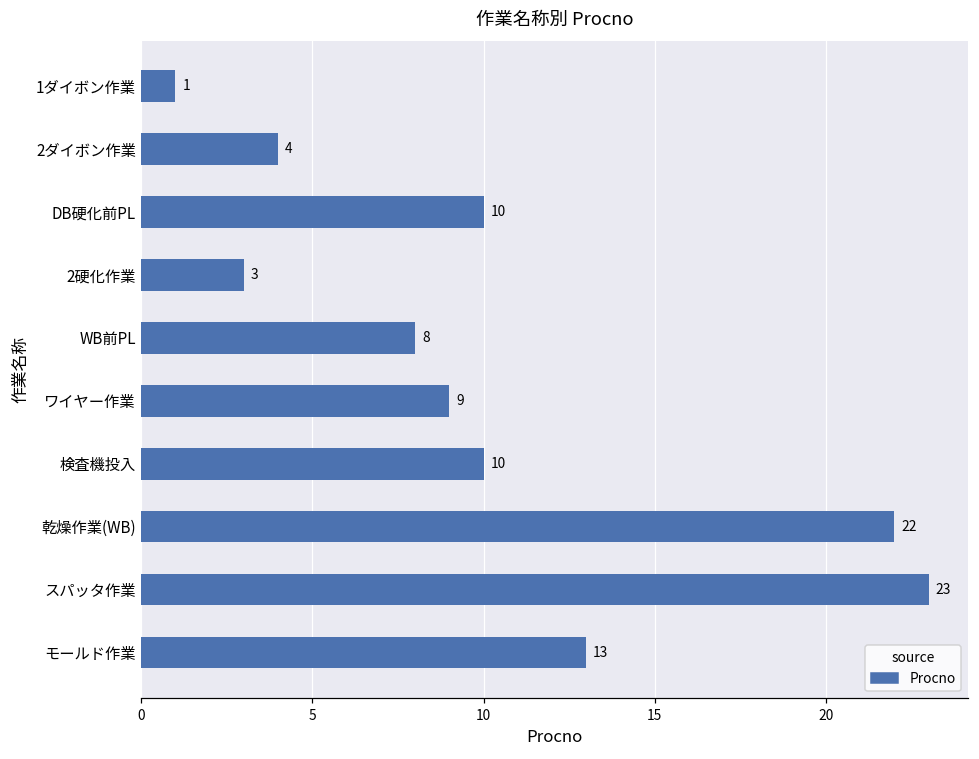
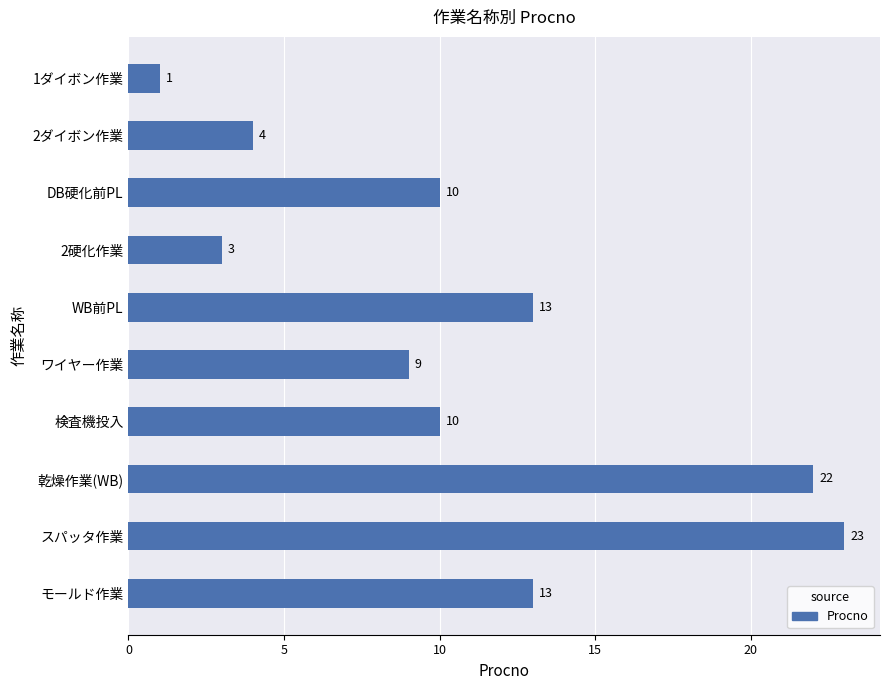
WB前PL: 8 -> 13
